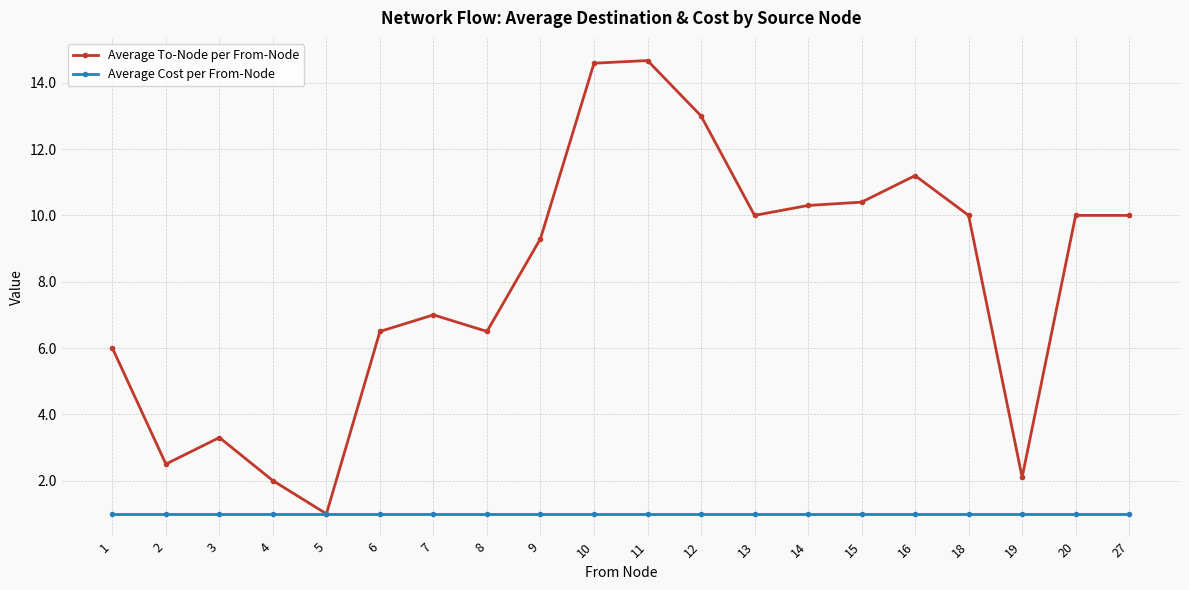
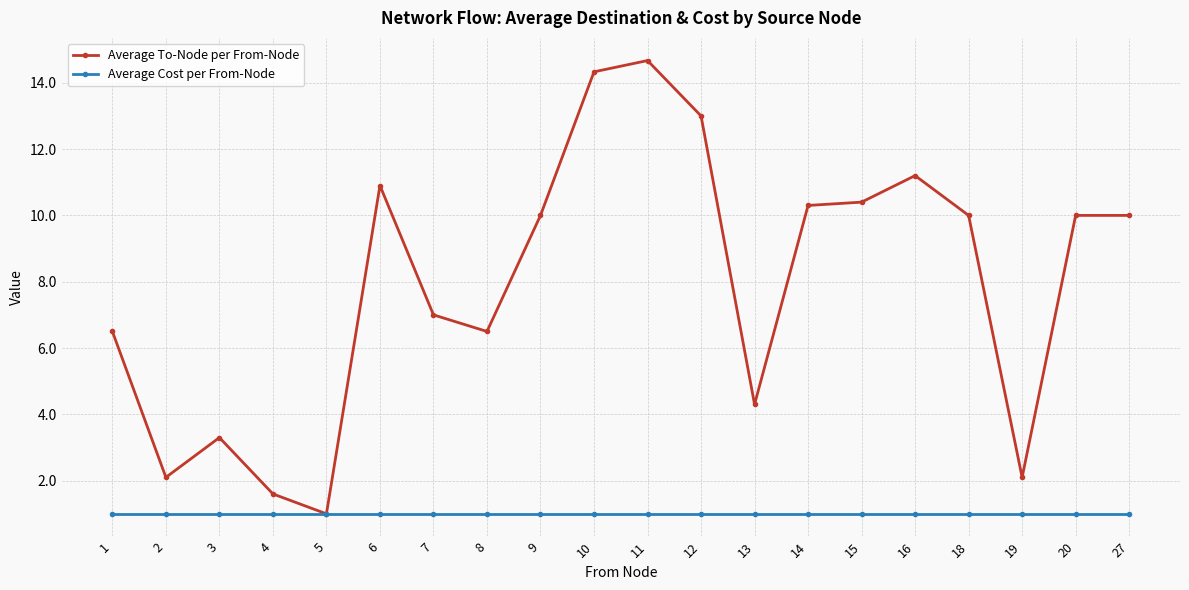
Average To-Node per From-Node, 1: 6.0 -> 6.5
Average To-Node per From-Node, 2: 2.5 -> 2.1
Average To-Node per From-Node, 4: 2.0 -> 1.6
Average To-Node per From-Node, 6: 6.5 -> 10.9
Average To-Node per From-Node, 9: 9.3 -> 10.0
Average To-Node per From-Node, 10: 14.6 -> 14.3
Average To-Node per From-Node, 13: 10.0 -> 4.3
